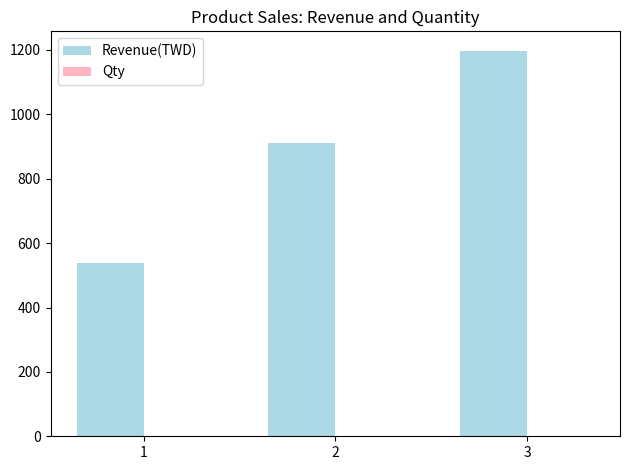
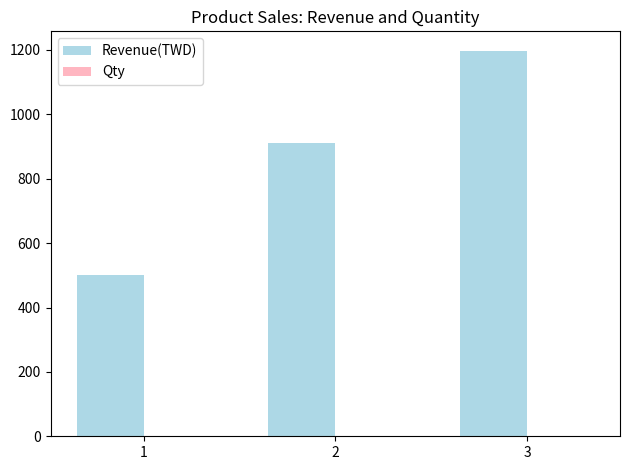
Revenue(TWD), 1: 540 -> 500
